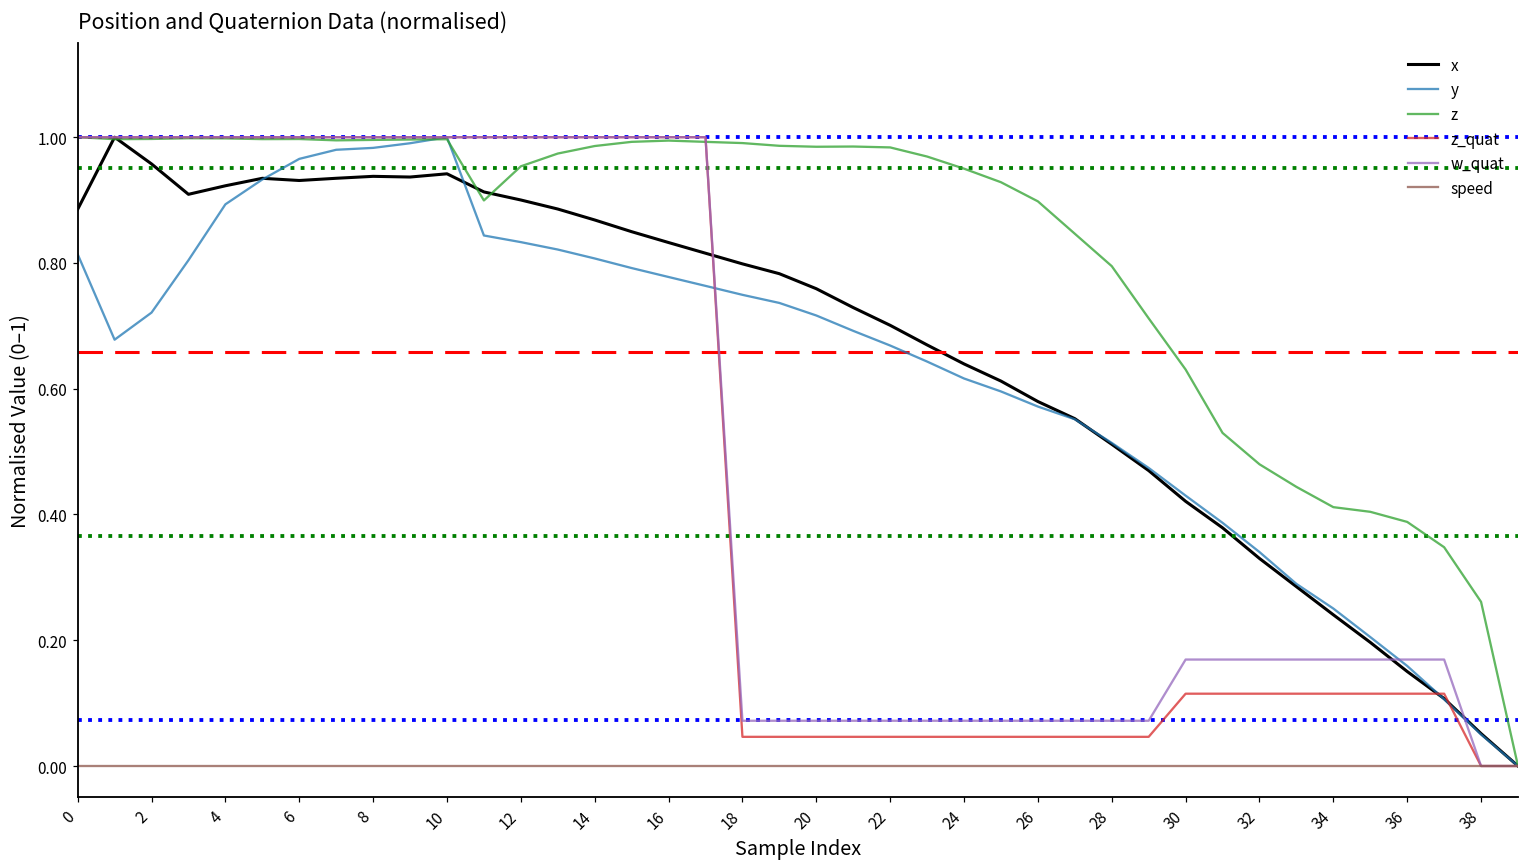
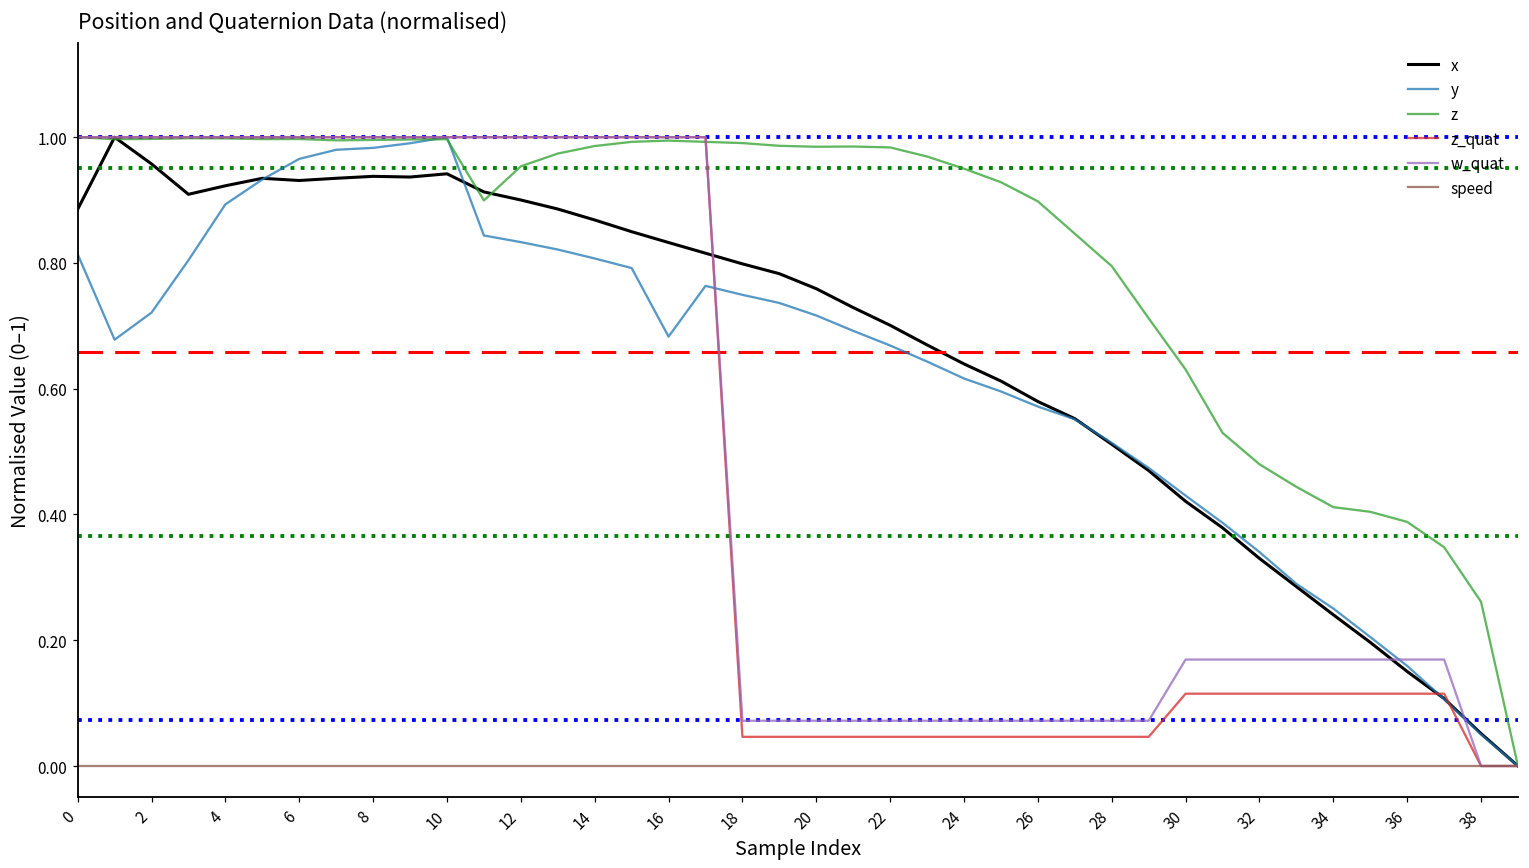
y, 16: 0.78 -> 0.68
